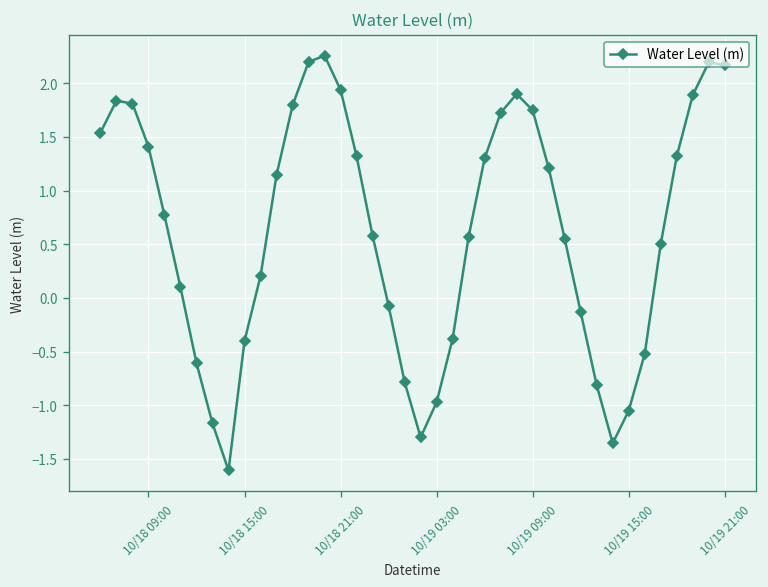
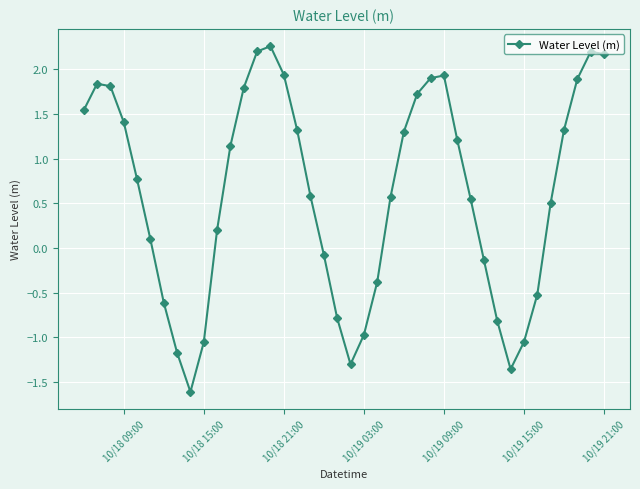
10/18 15:00: -0.4 -> -1.1
10/19 09:00: 1.7 -> 1.9
